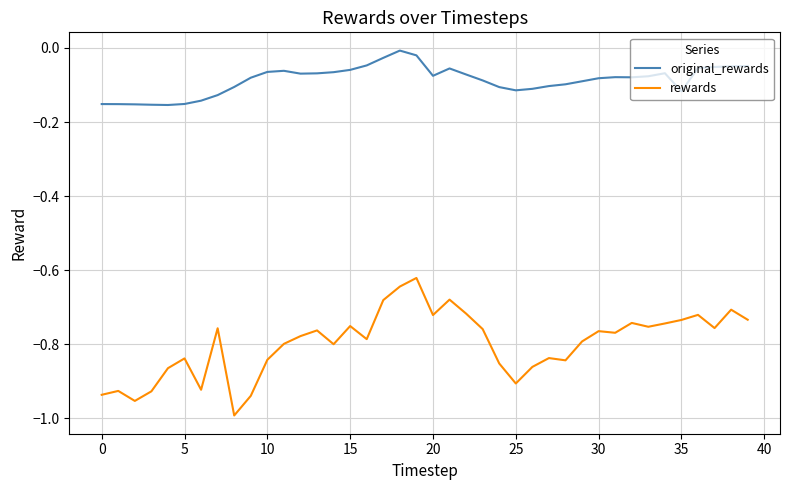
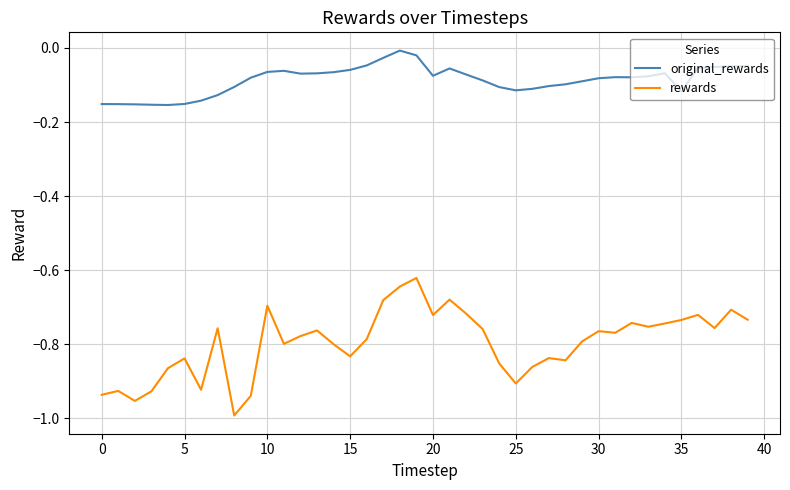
rewards, 10: -0.84 -> -0.70
rewards, 15: -0.75 -> -0.83
